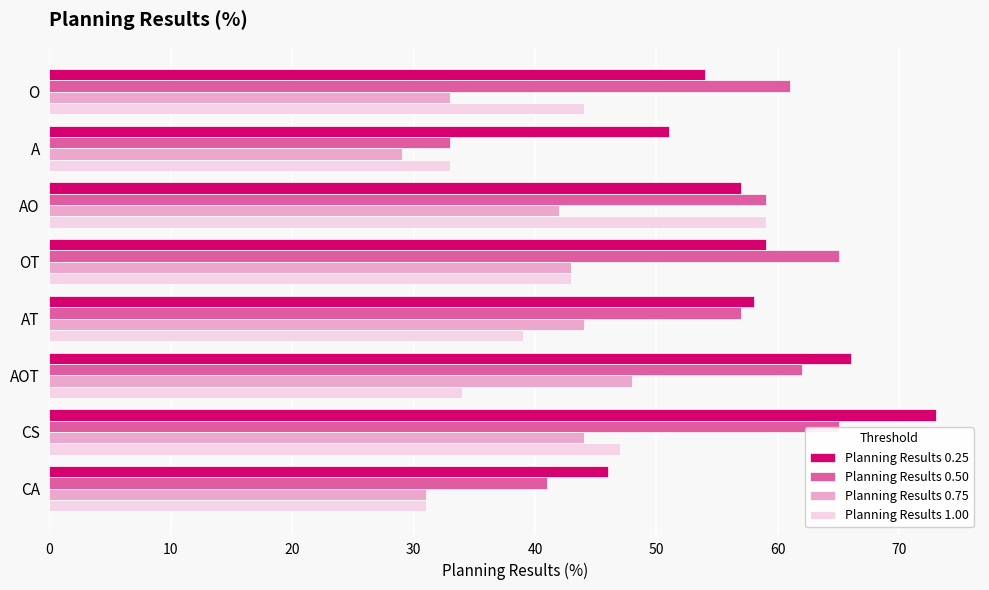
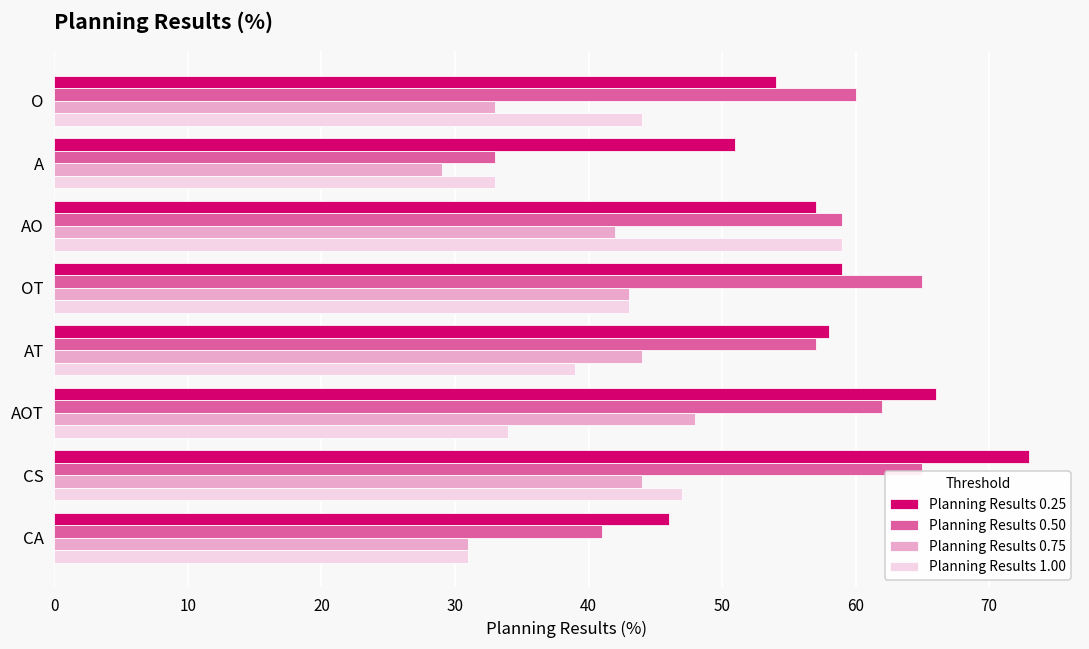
Planning Results 0.50, O: 61 -> 60
